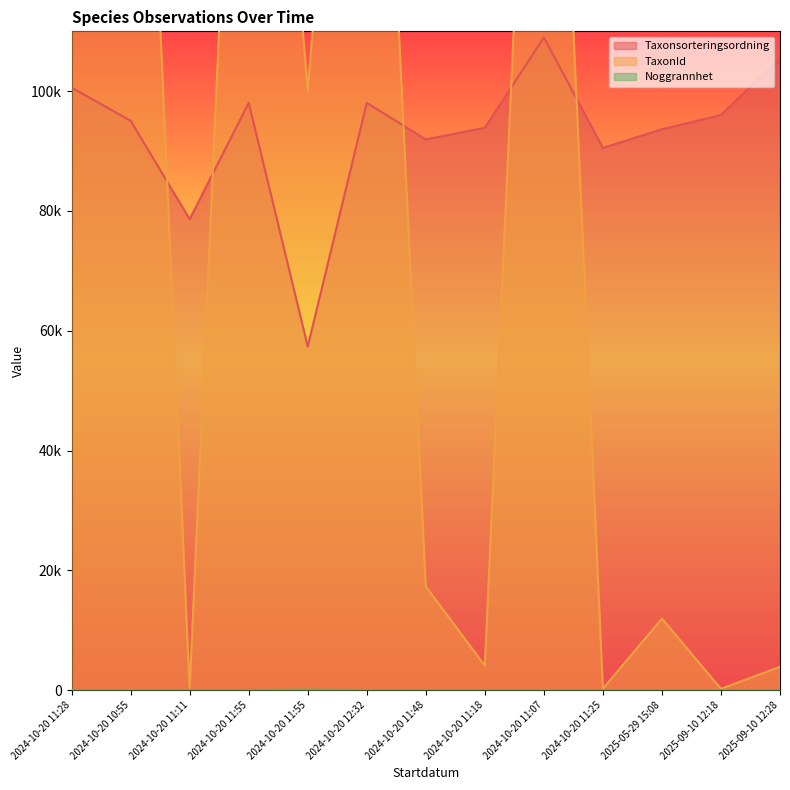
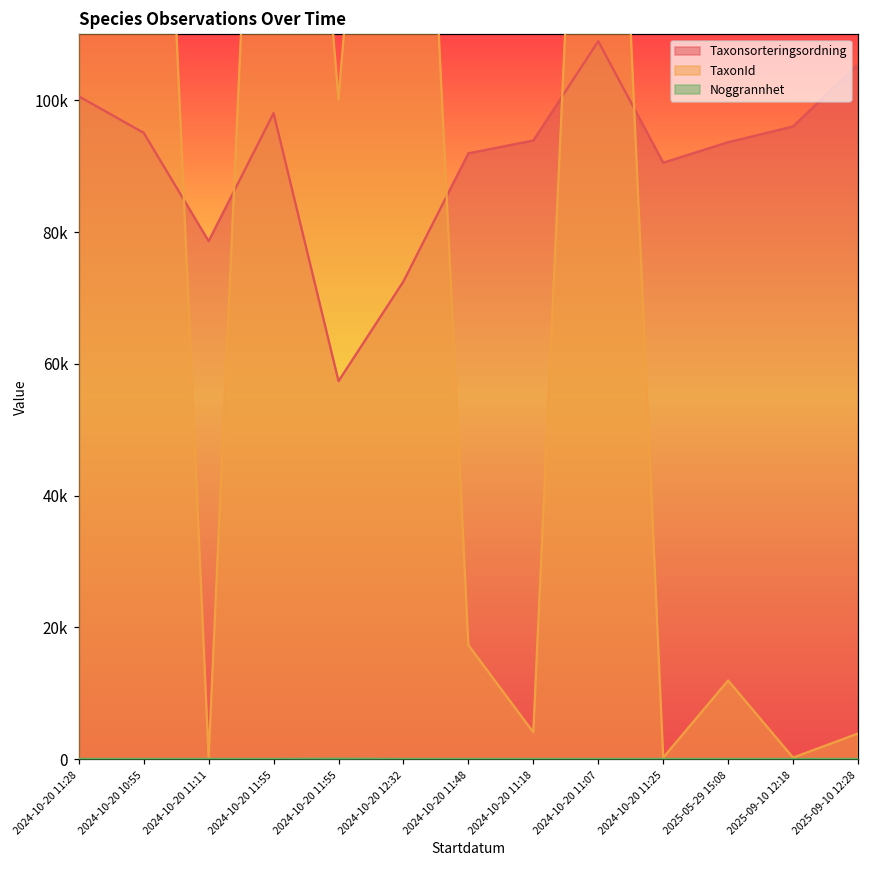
Taxonsorteringsordning, 2024-10-20 12:32: 98000 -> 73000
